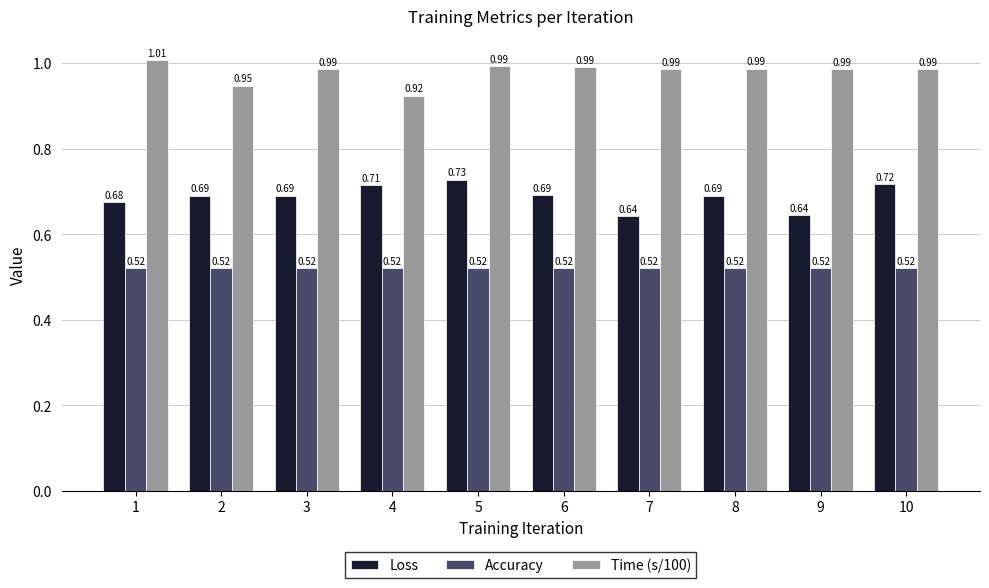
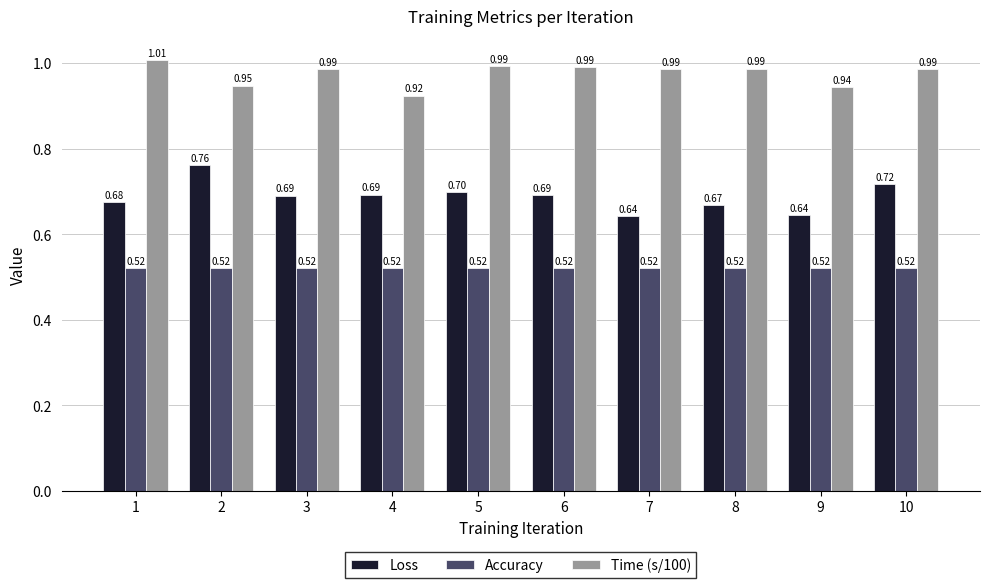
Loss, 2: 0.69 -> 0.76
Loss, 4: 0.71 -> 0.69
Loss, 5: 0.73 -> 0.70
Loss, 8: 0.69 -> 0.67
Time (s/100), 9: 0.99 -> 0.94
